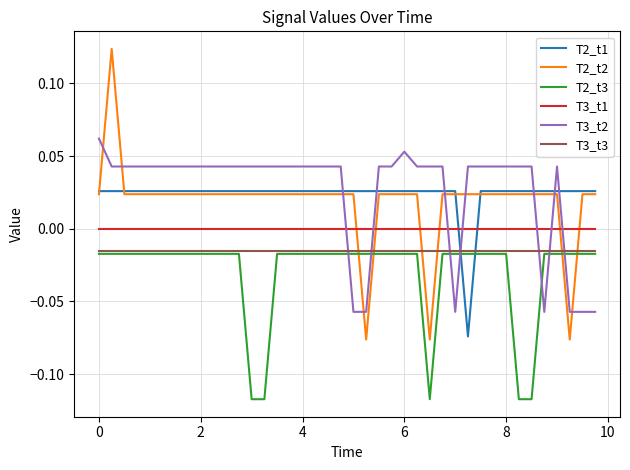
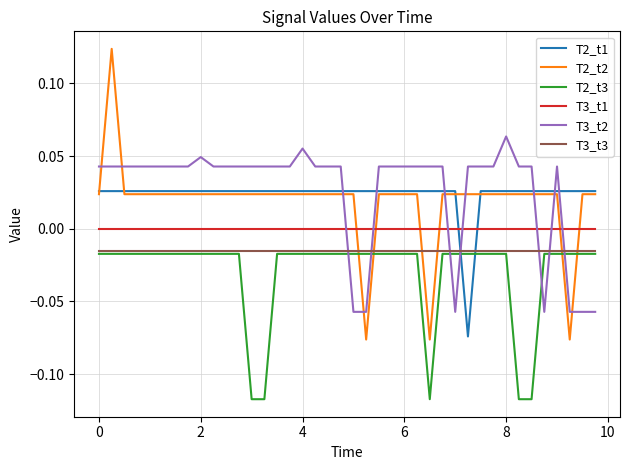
T3_t2, 0: 0.062 -> 0.043
T3_t2, 2: 0.043 -> 0.049
T3_t2, 4: 0.043 -> 0.055
T3_t2, 6: 0.053 -> 0.043
T3_t2, 8: 0.043 -> 0.064
